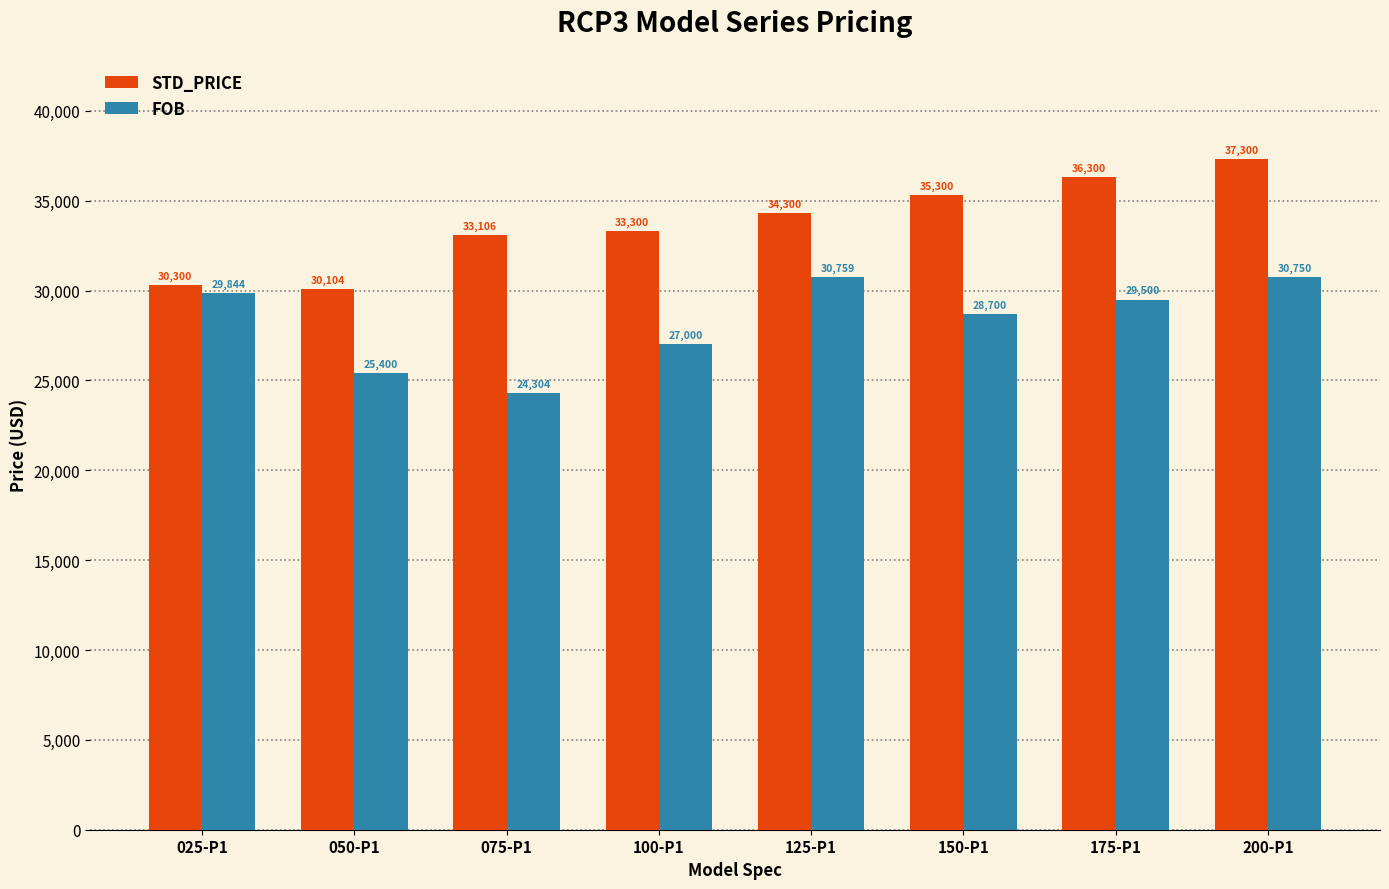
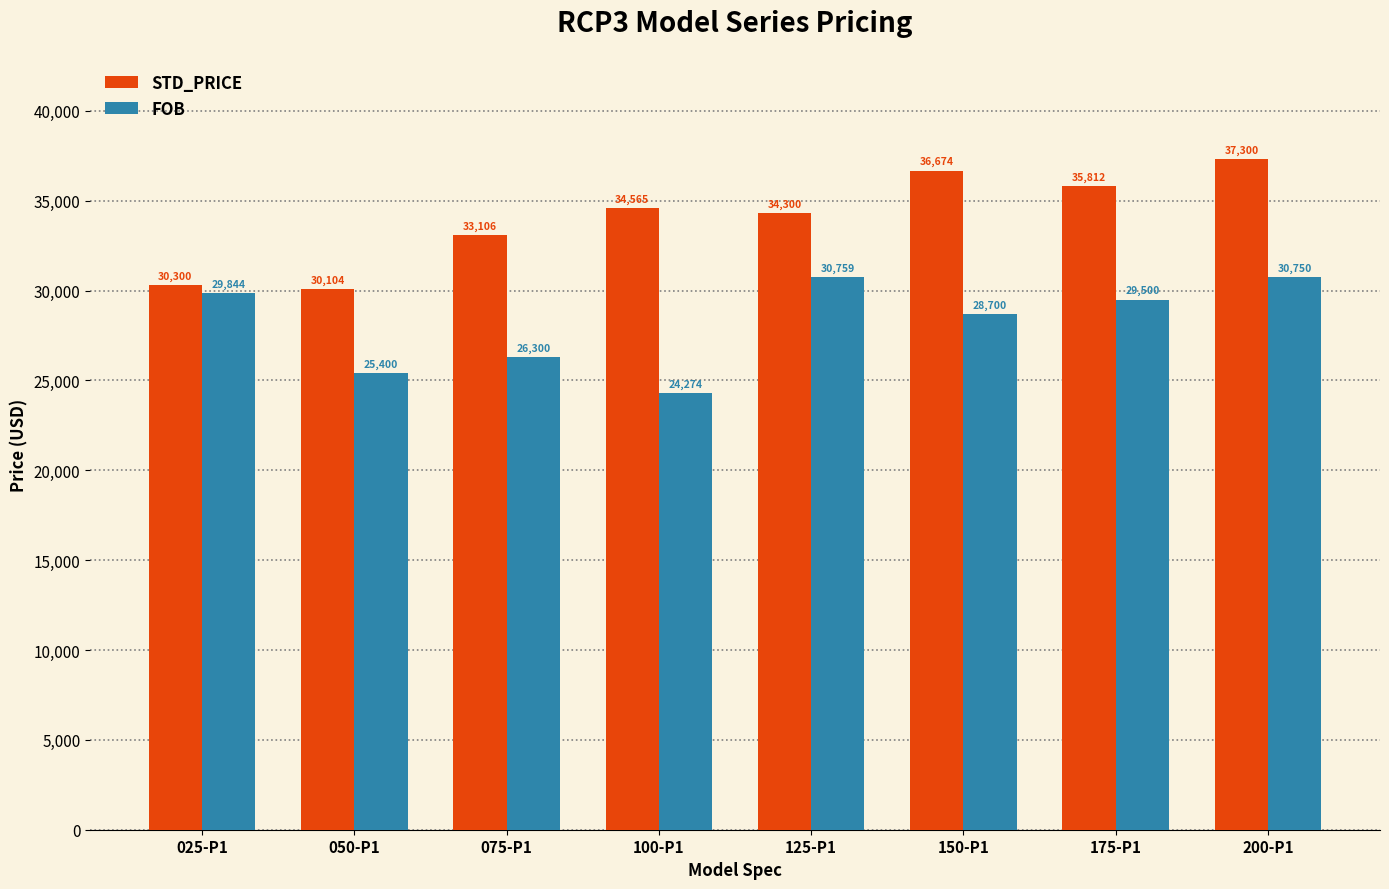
FOB, 075-P1: 24,304 -> 26,300
STD_PRICE, 100-P1: 33,300 -> 34,565
FOB, 100-P1: 27,000 -> 24,274
STD_PRICE, 150-P1: 35,300 -> 36,674
STD_PRICE, 175-P1: 36,300 -> 35,812
